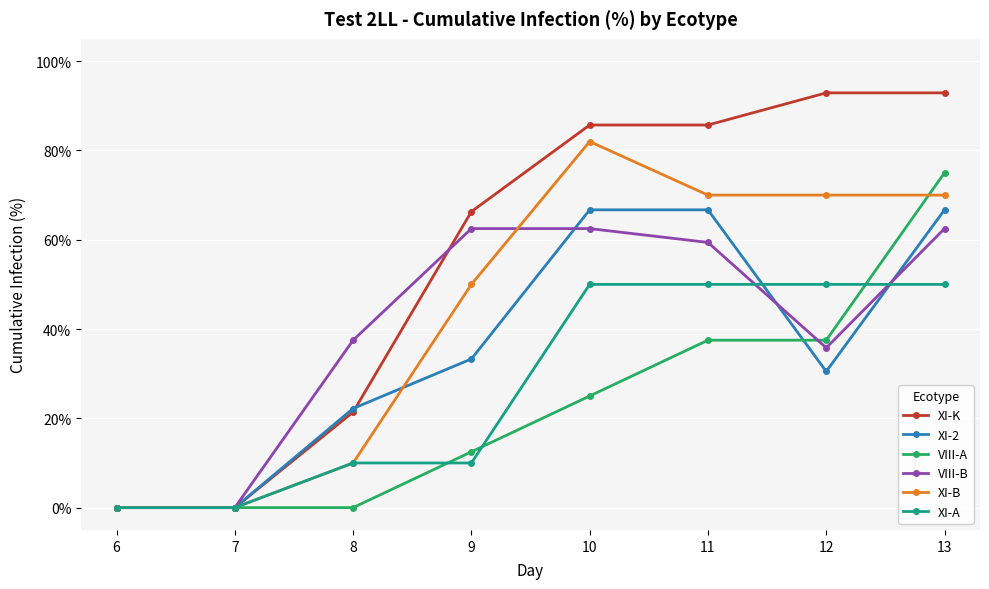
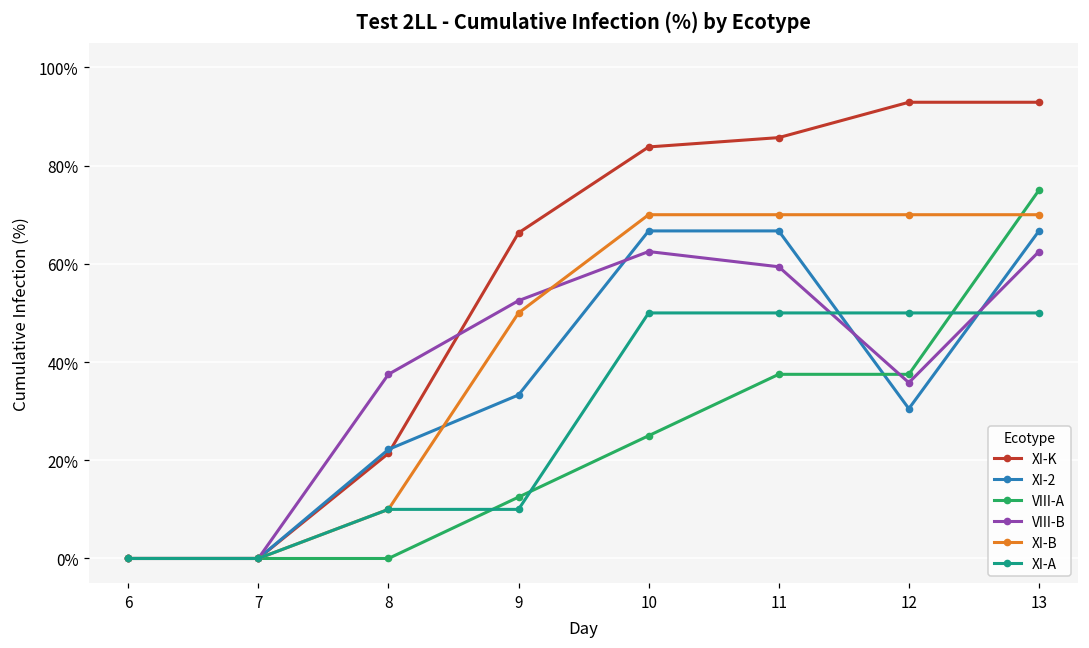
VIII-B, 9: 63% -> 53%
XI-K, 10: 86% -> 84%
XI-B, 10: 82% -> 70%
